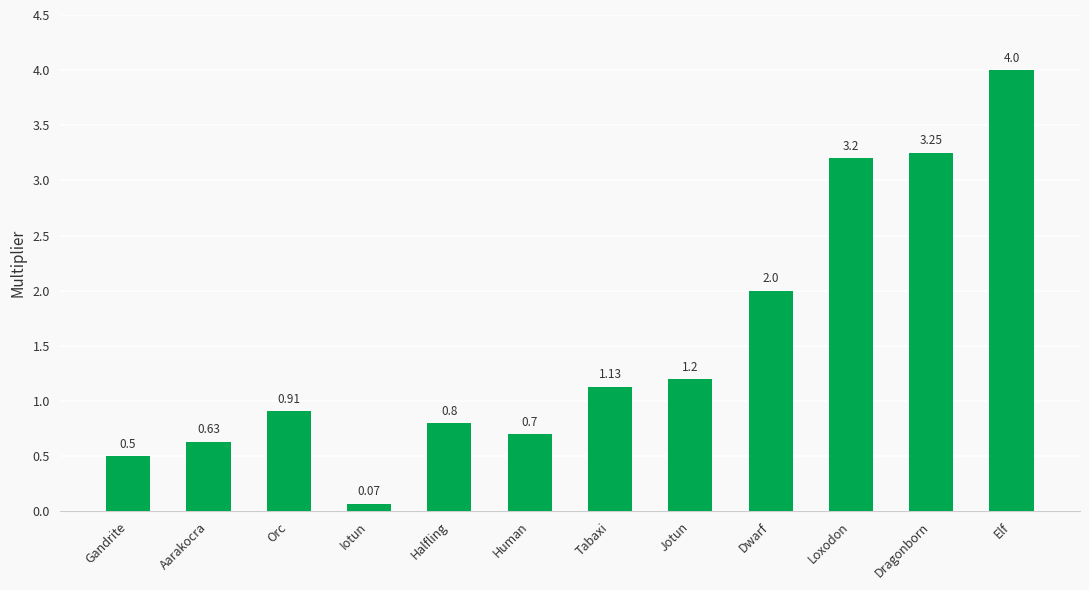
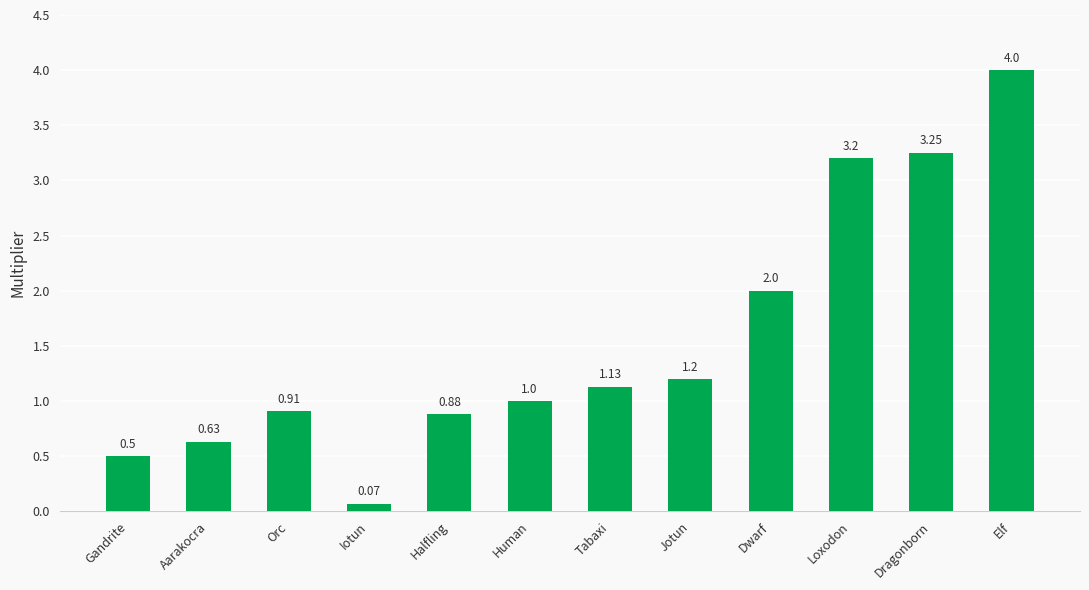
Halfling: 0.8 -> 0.88
Human: 0.7 -> 1.0
